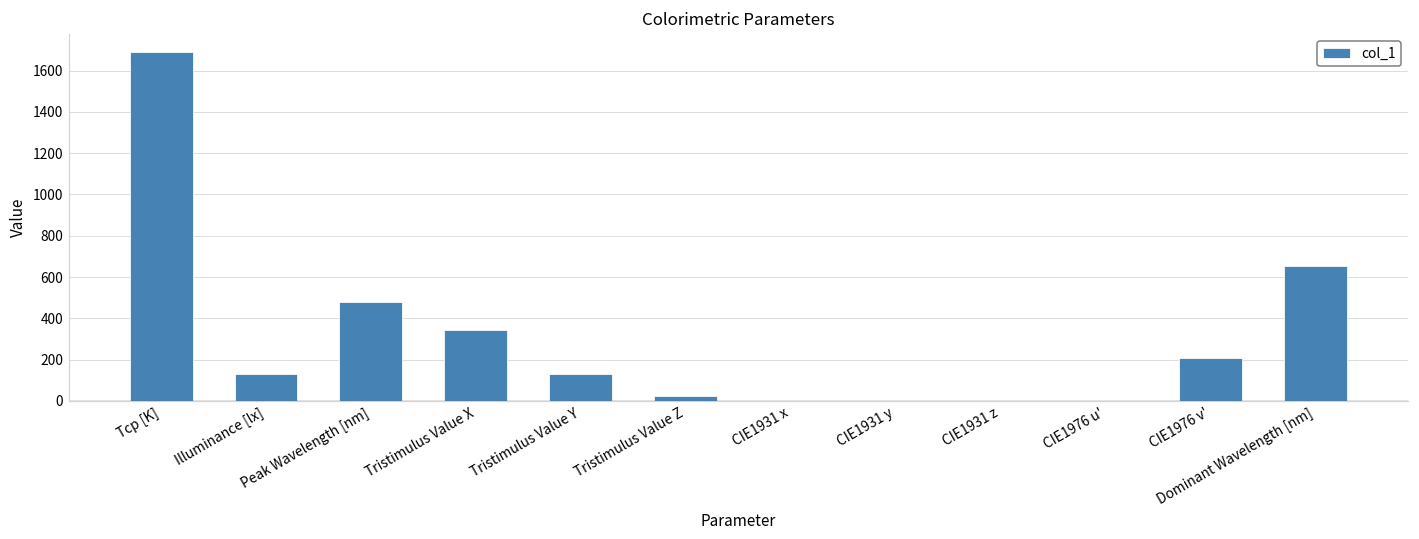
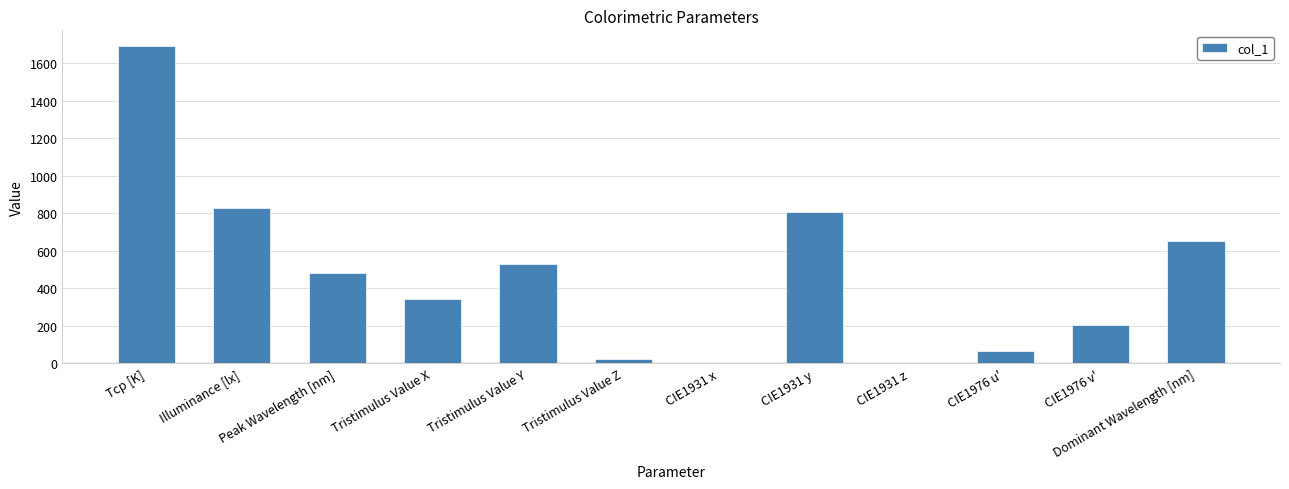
Illuminance [lx]: 130 -> 830
Tristimulus Value Y: 130 -> 530
CIE1931 y: 0 -> 810
CIE1976 u': 0 -> 70
